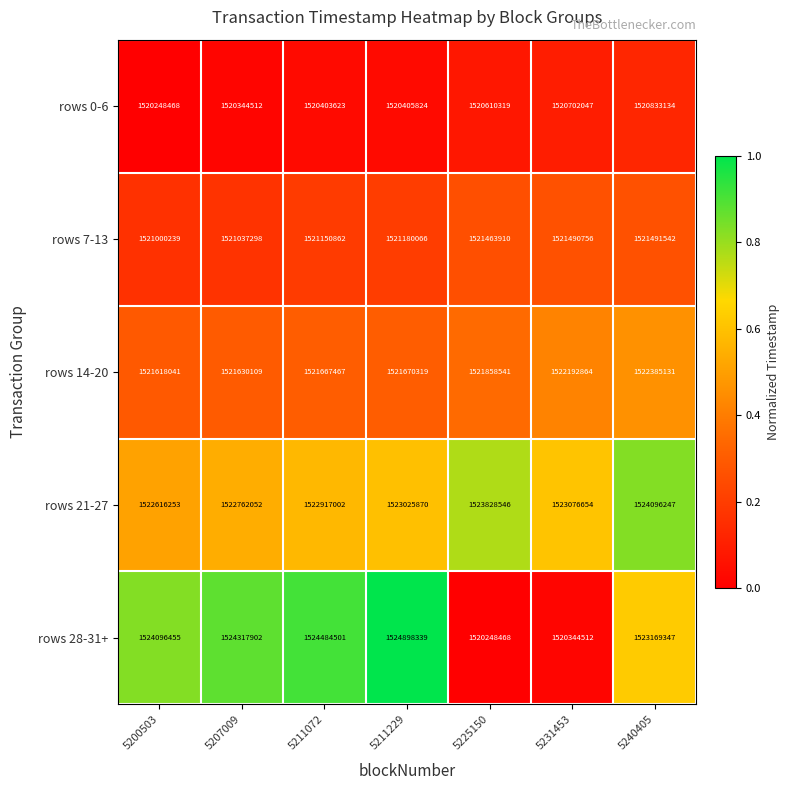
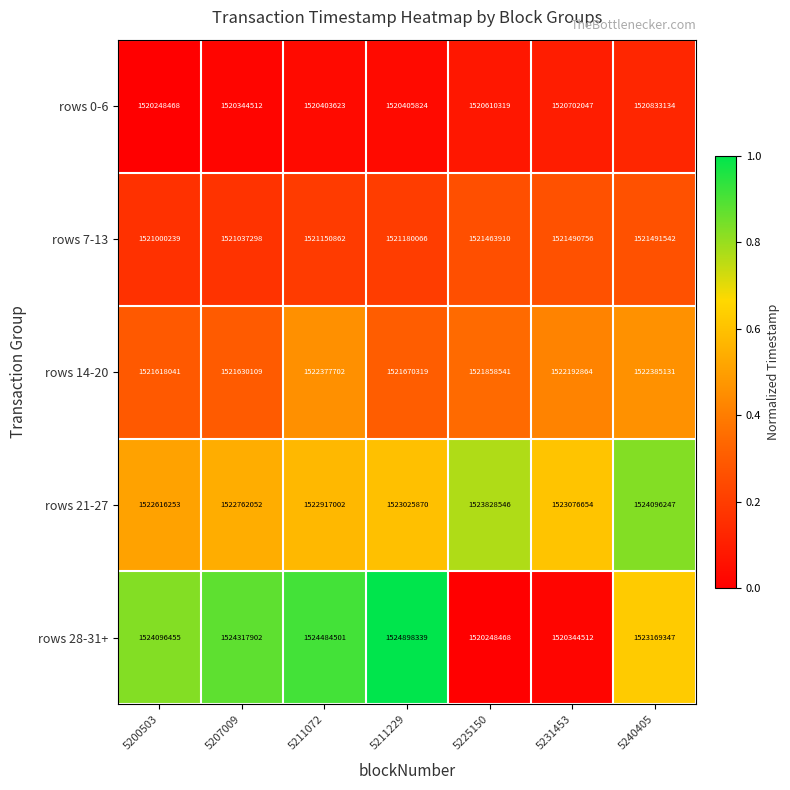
rows 14-20, 5211072: 1521667467 -> 1522377702
